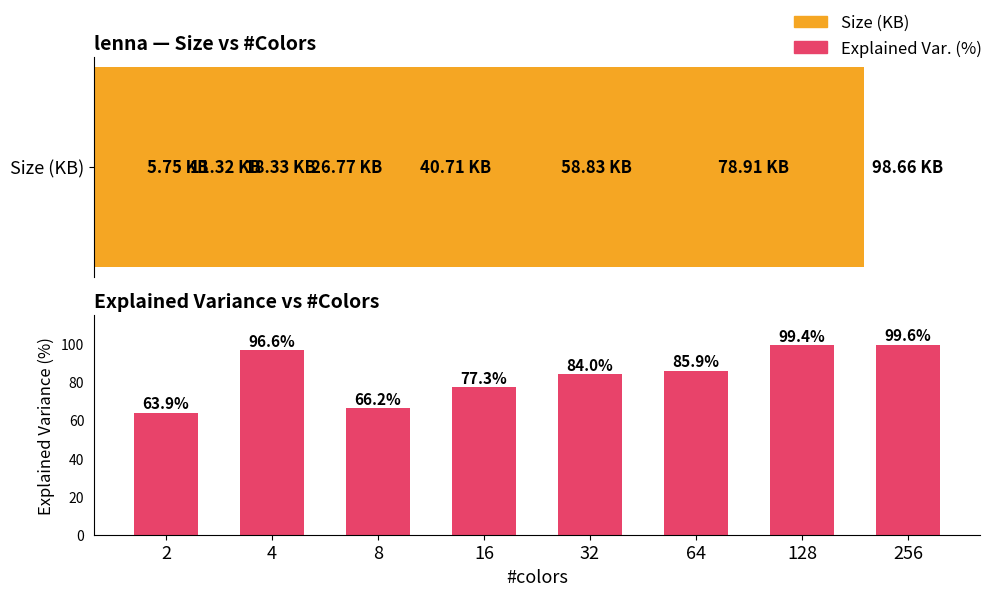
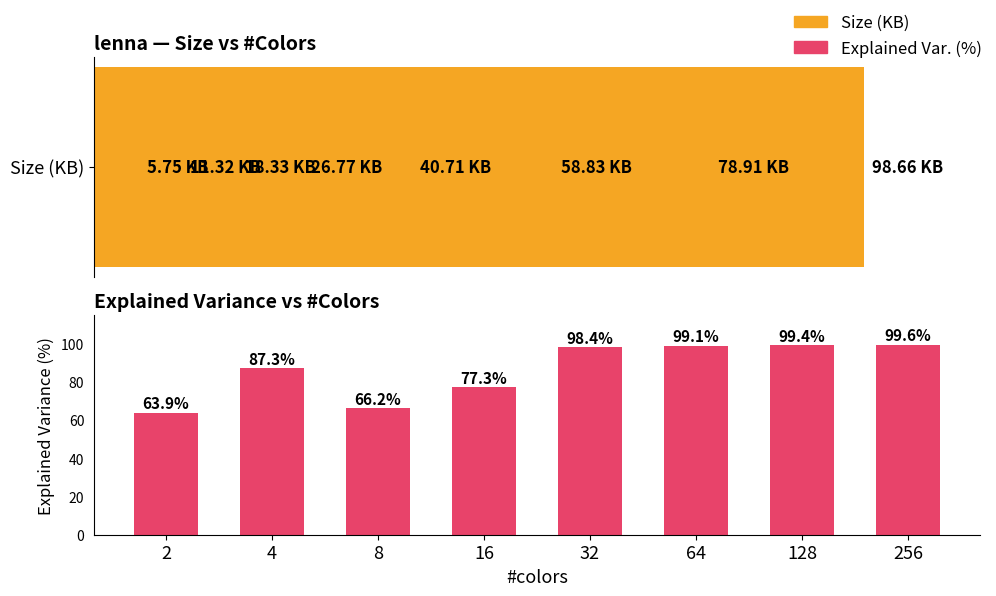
Explained Variance vs #Colors, 4: 96.6% -> 87.3%
Explained Variance vs #Colors, 32: 84.0% -> 98.4%
Explained Variance vs #Colors, 64: 85.9% -> 99.1%
